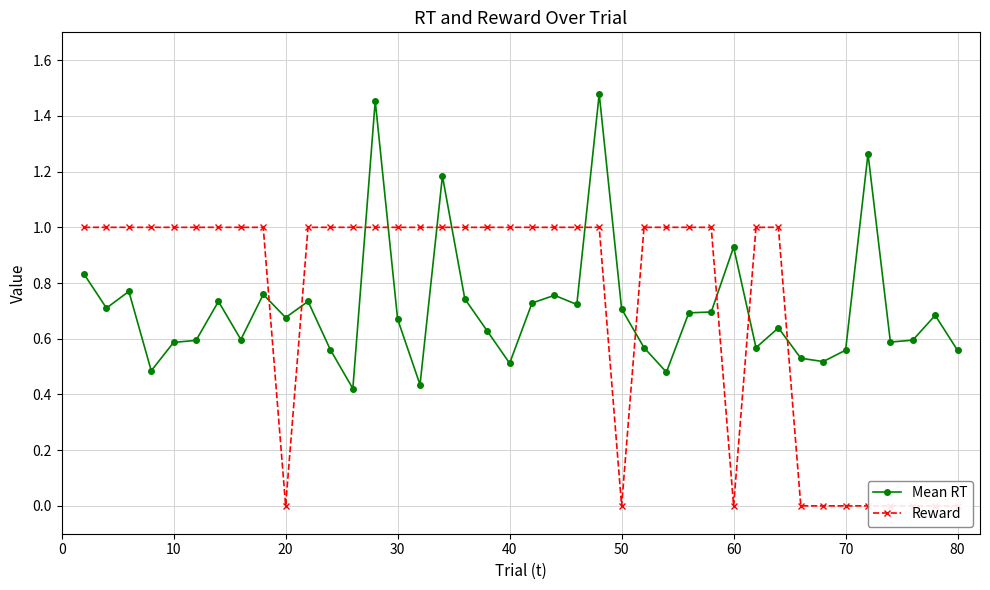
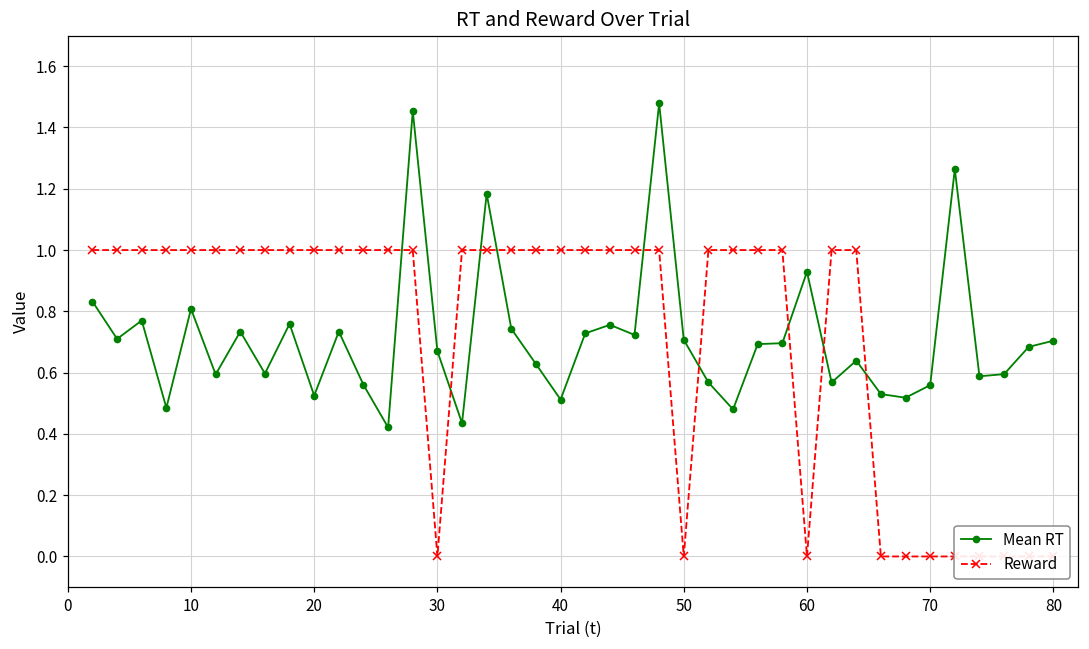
Mean RT, 10: 0.59 -> 0.81
Mean RT, 20: 0.68 -> 0.53
Reward, 20: 0 -> 1
Reward, 30: 1 -> 0
Mean RT, 80: 0.56 -> 0.70
